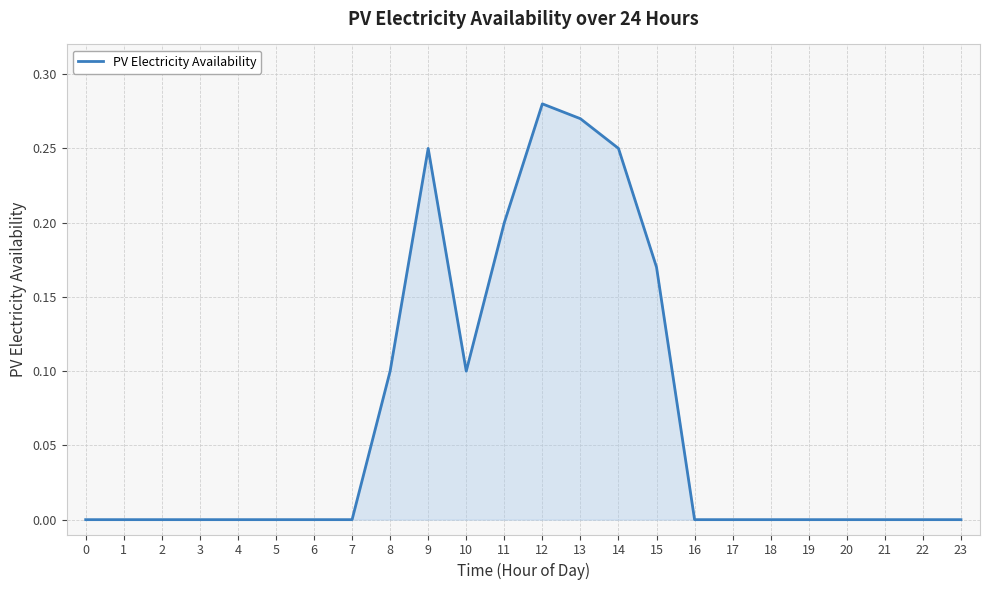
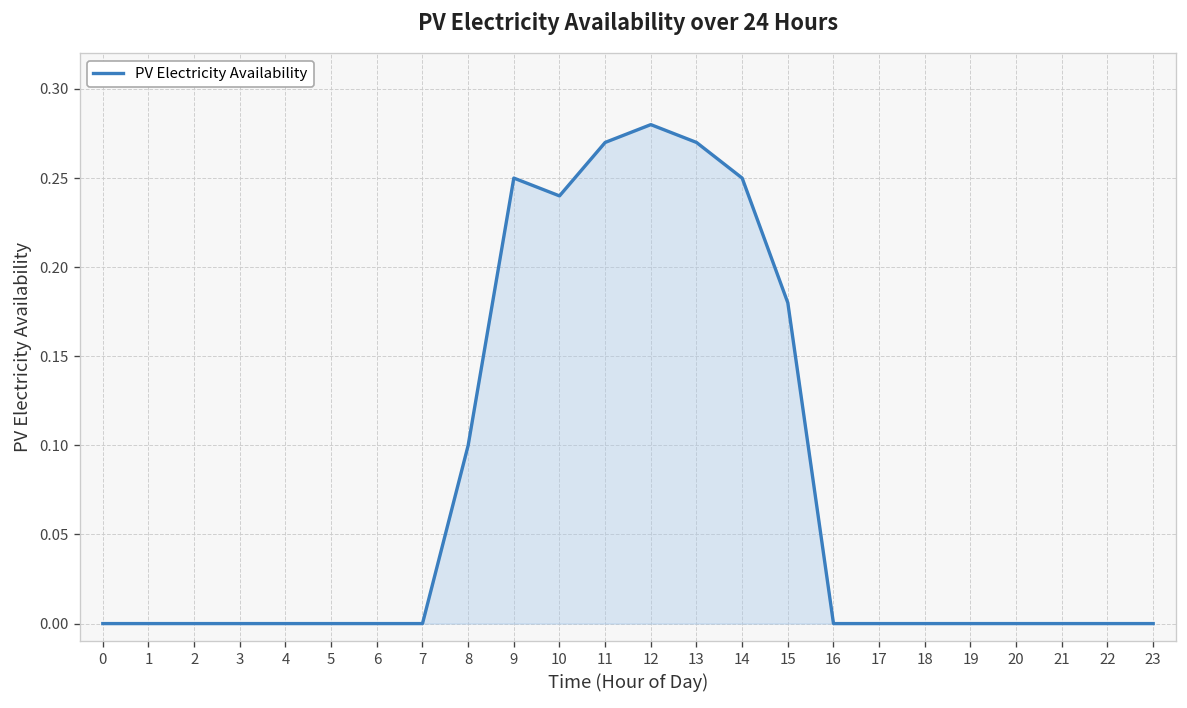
10: 0.10 -> 0.24
11: 0.20 -> 0.27
15: 0.17 -> 0.18
